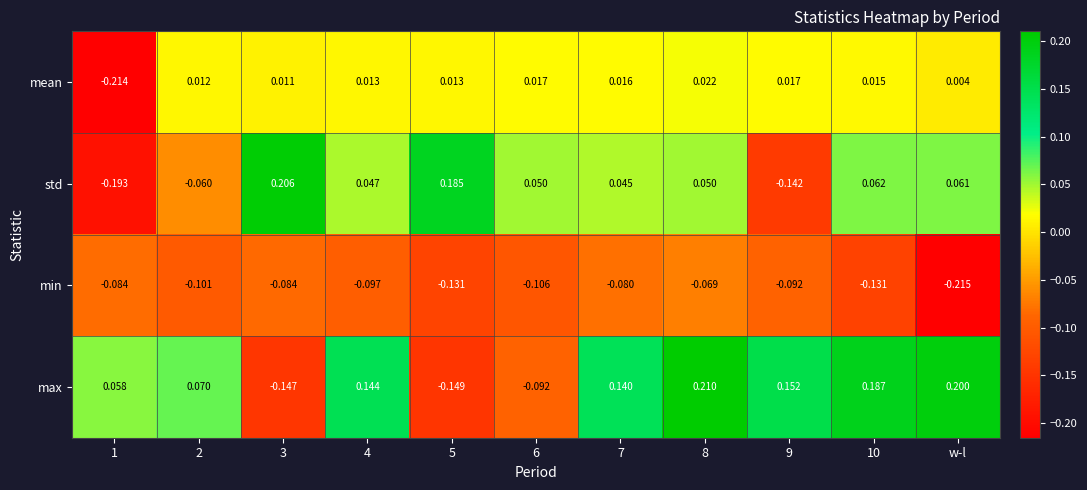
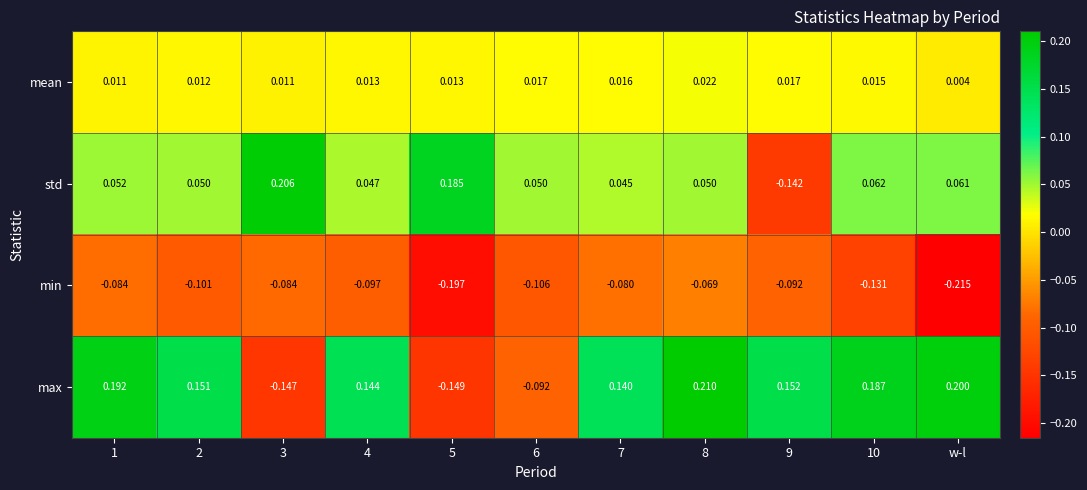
mean, 1: -0.214 -> 0.011
std, 1: -0.193 -> 0.052
std, 2: -0.060 -> 0.050
min, 5: -0.131 -> -0.197
max, 1: 0.058 -> 0.192
max, 2: 0.070 -> 0.151
